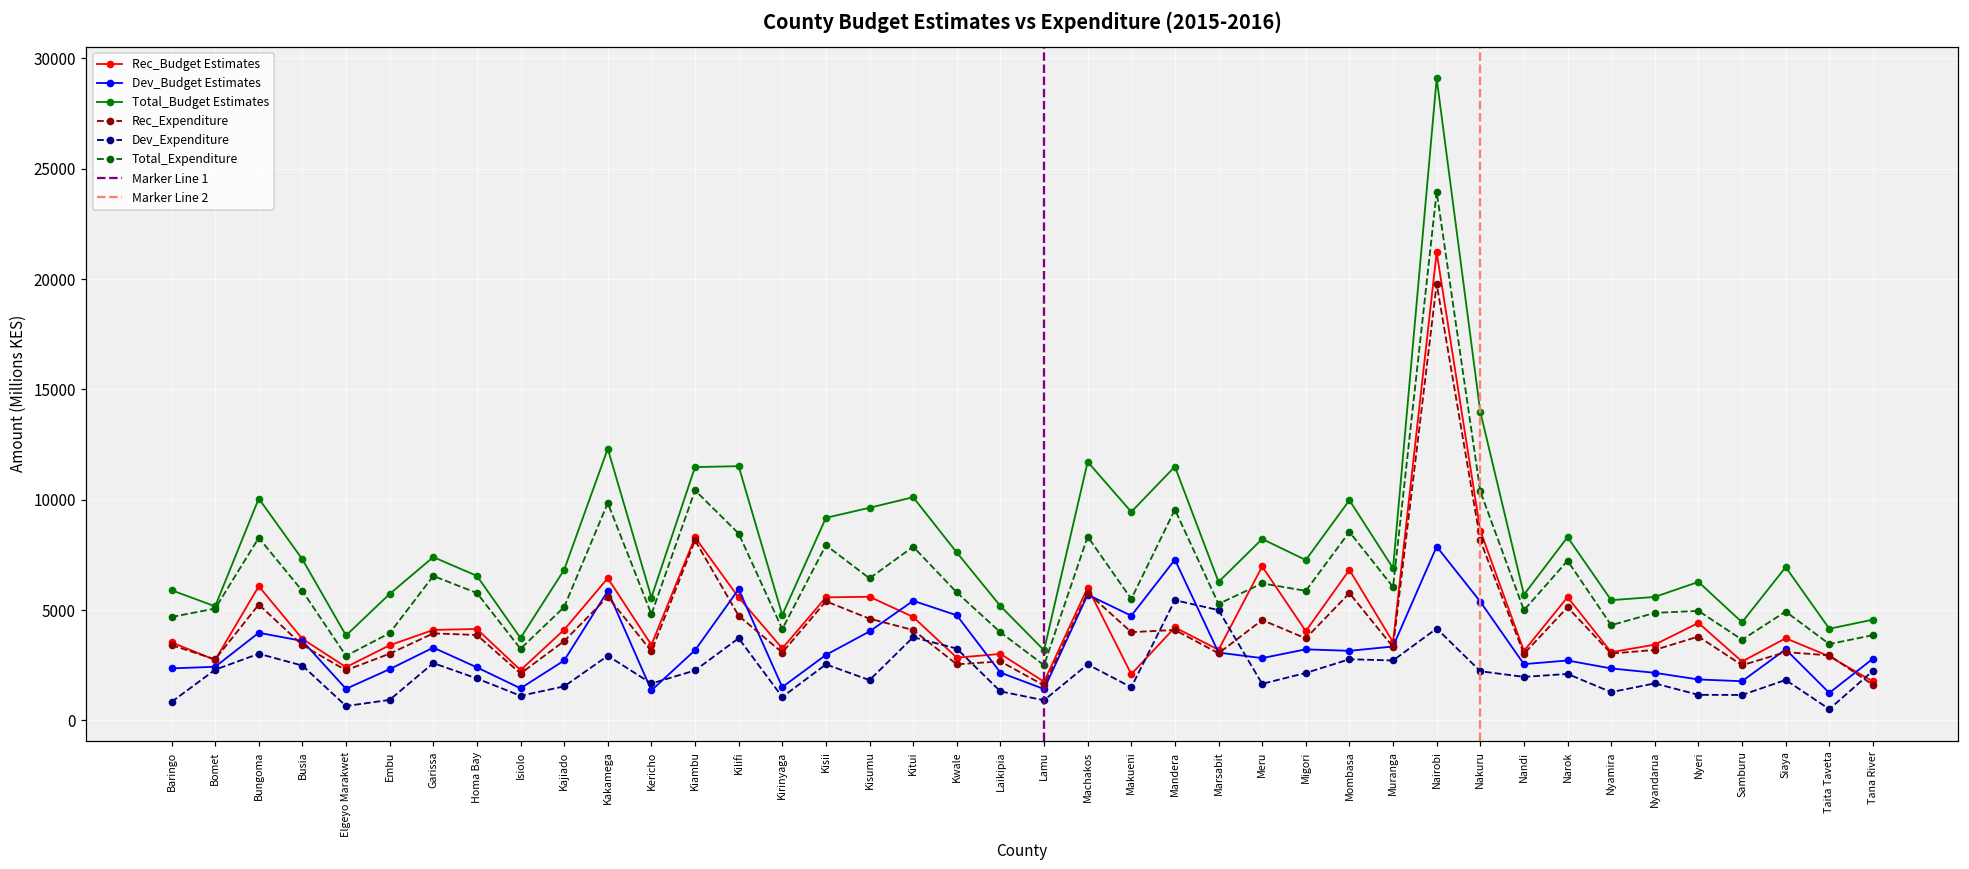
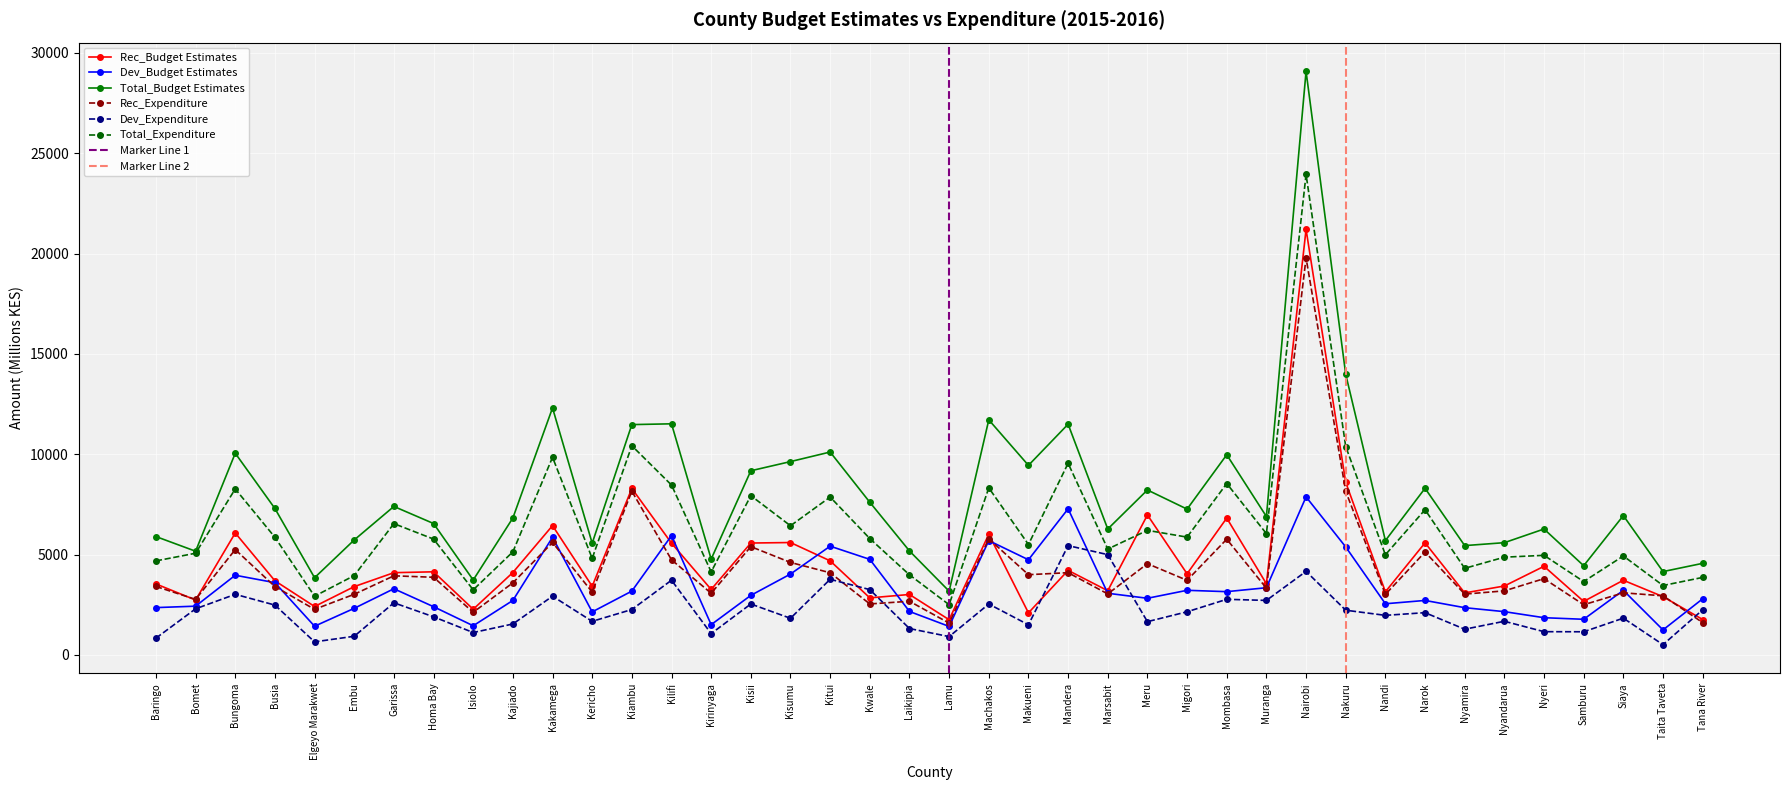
Dev_Budget Estimates, Kericho: 1400 -> 2100
